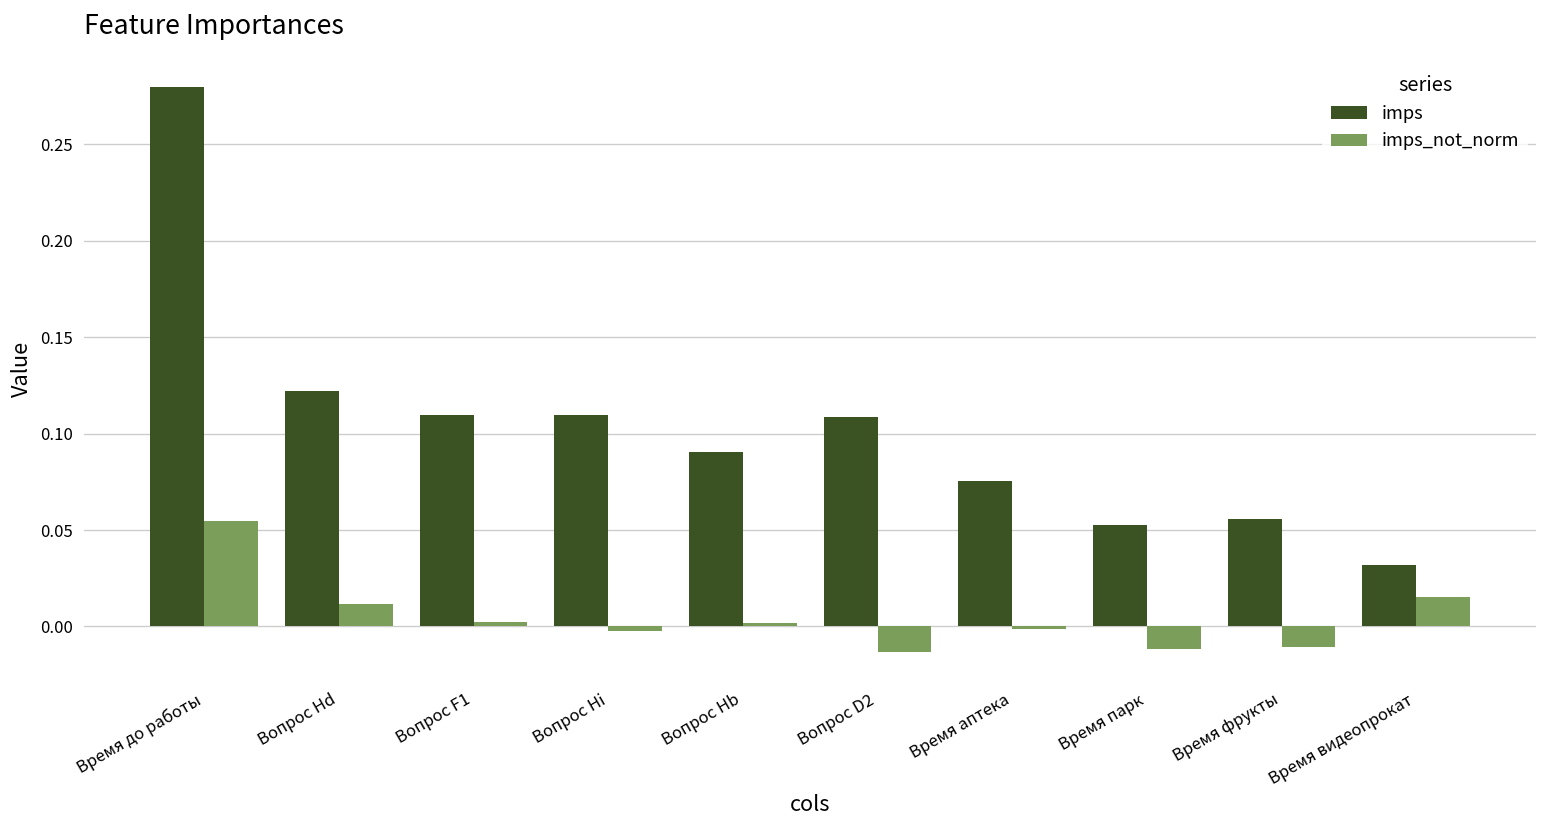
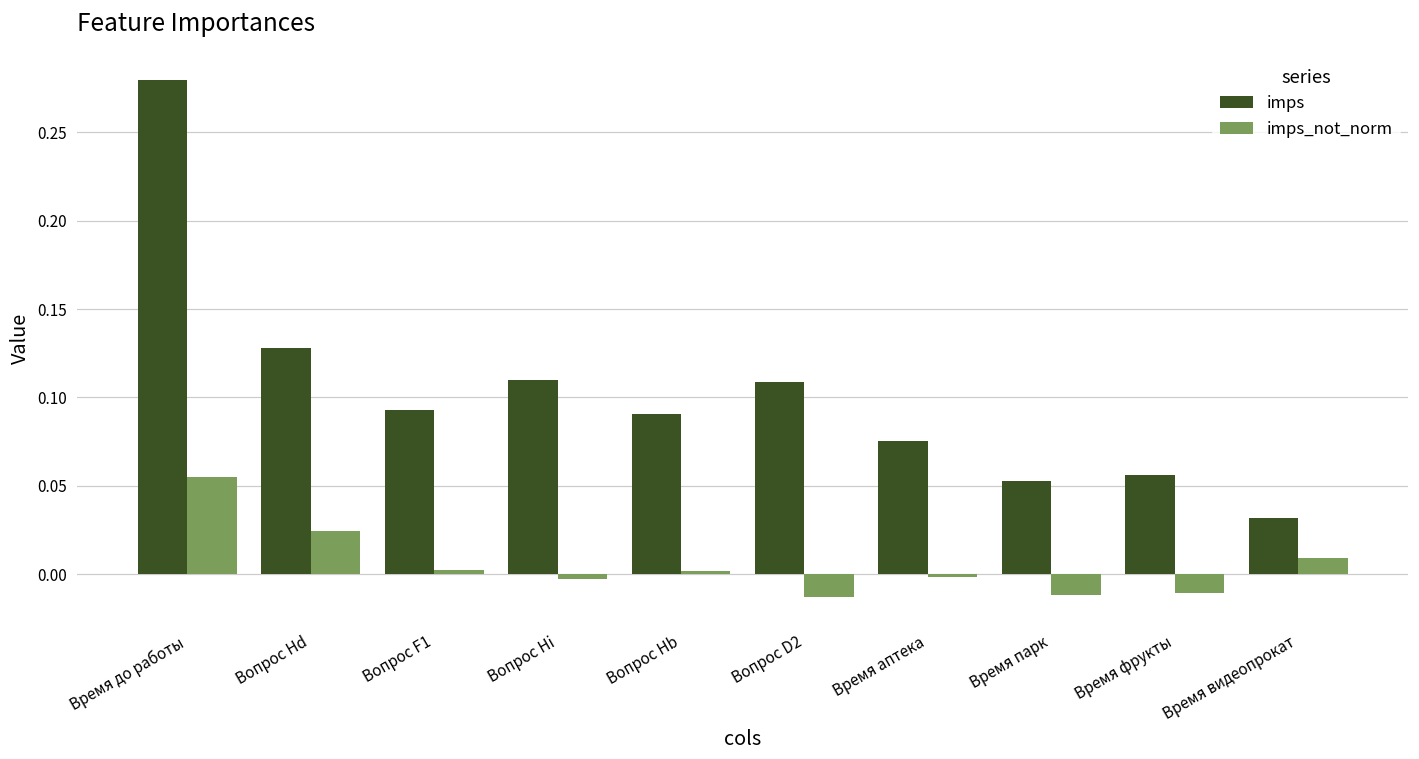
imps, Вопрос Hd: 0.122 -> 0.128
imps_not_norm, Вопрос Hd: 0.012 -> 0.024
imps, Вопрос F1: 0.109 -> 0.093
imps_not_norm, Время видеопрокат: 0.015 -> 0.009
